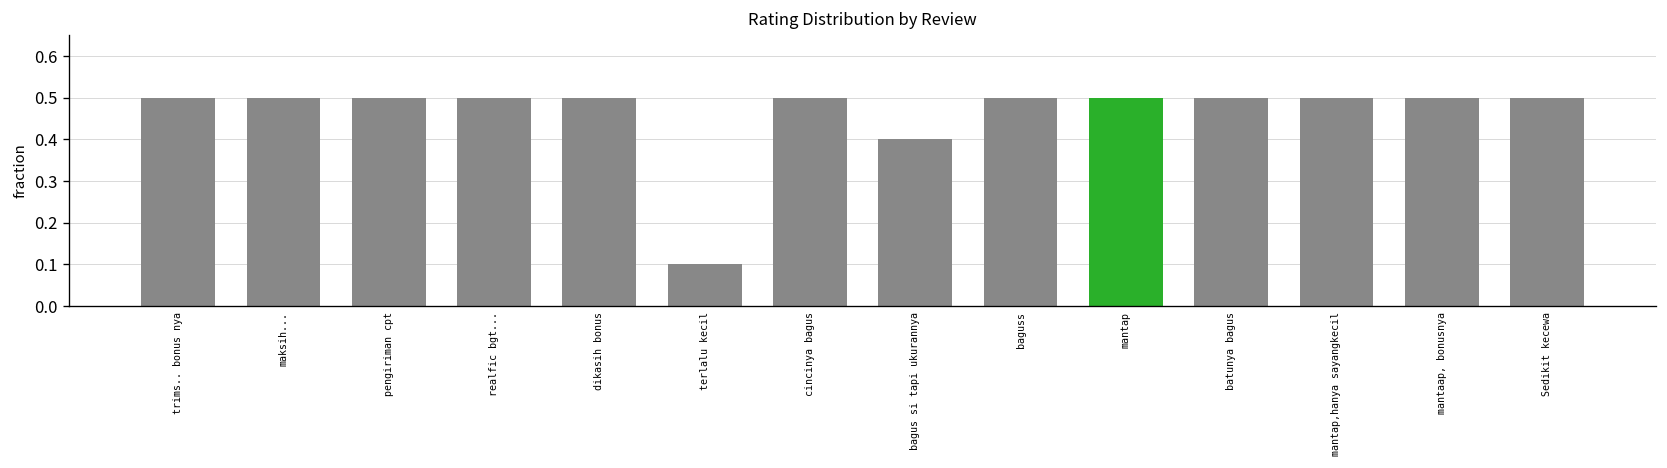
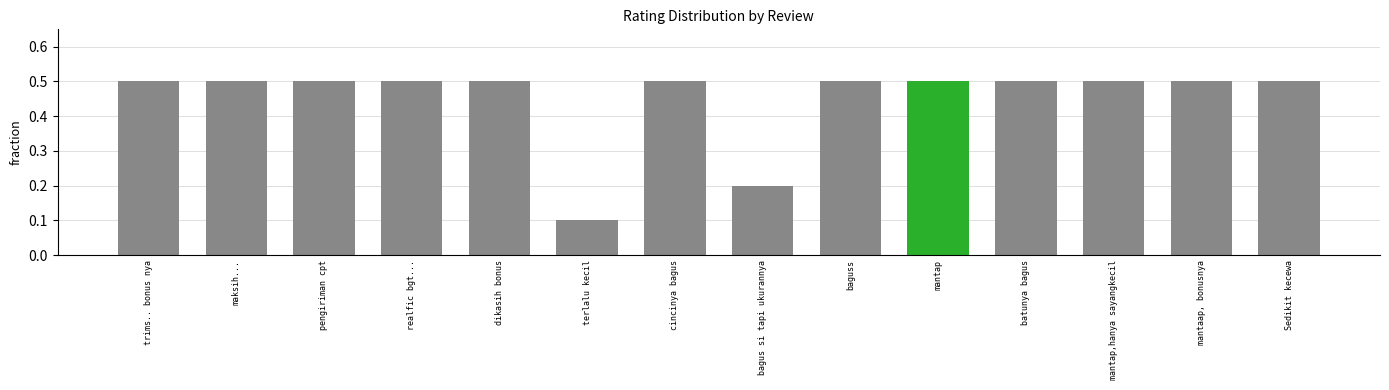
bagus si tapi ukurannya: 0.40 -> 0.20
